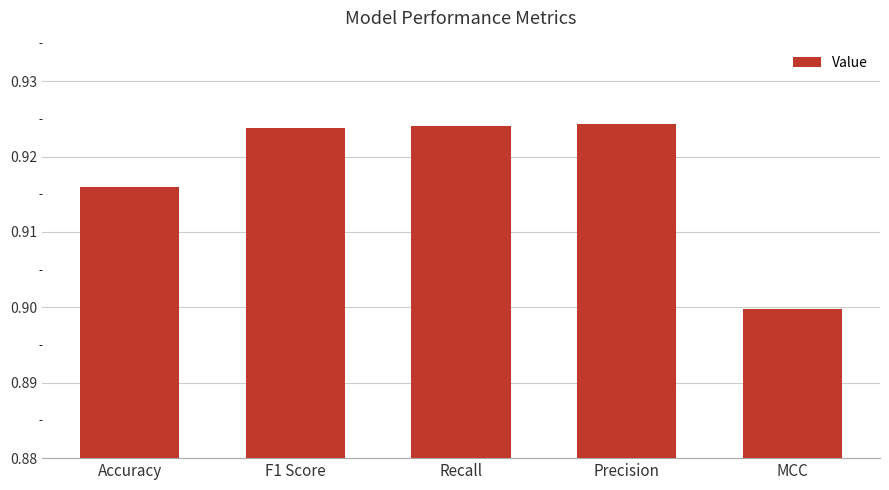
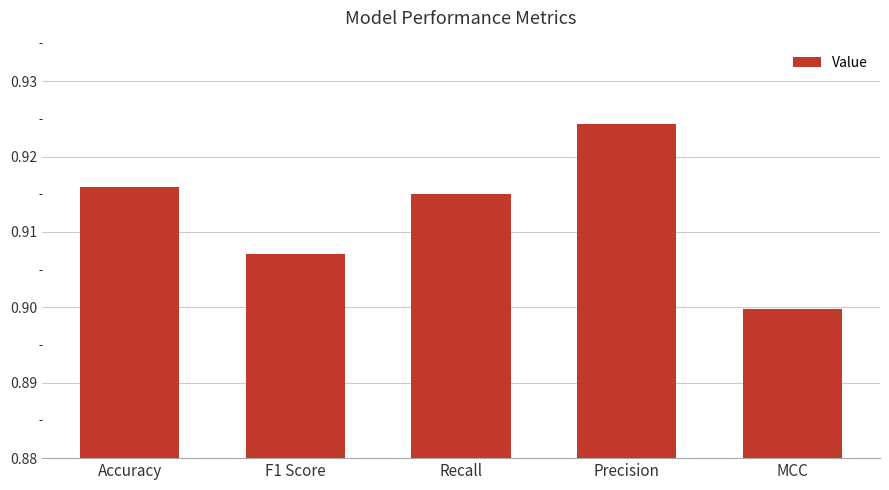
F1 Score: 0.924 -> 0.907
Recall: 0.924 -> 0.915
